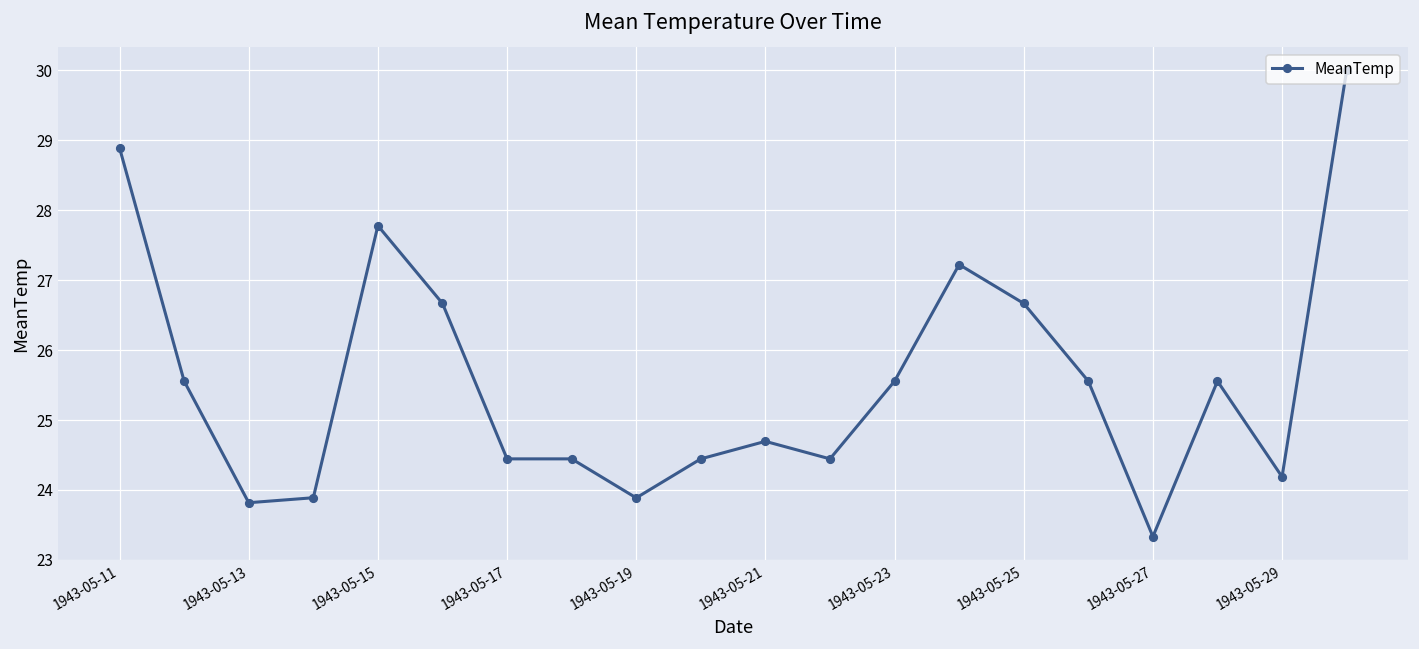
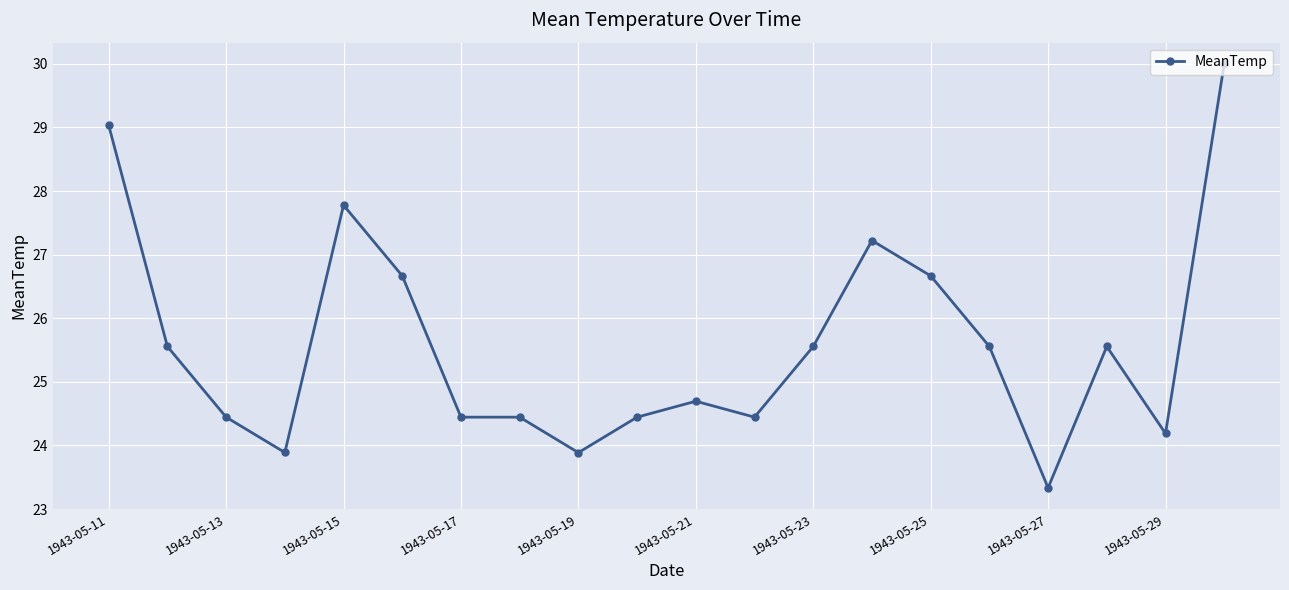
1943-05-11: 28.9 -> 29.0
1943-05-13: 23.8 -> 24.4
